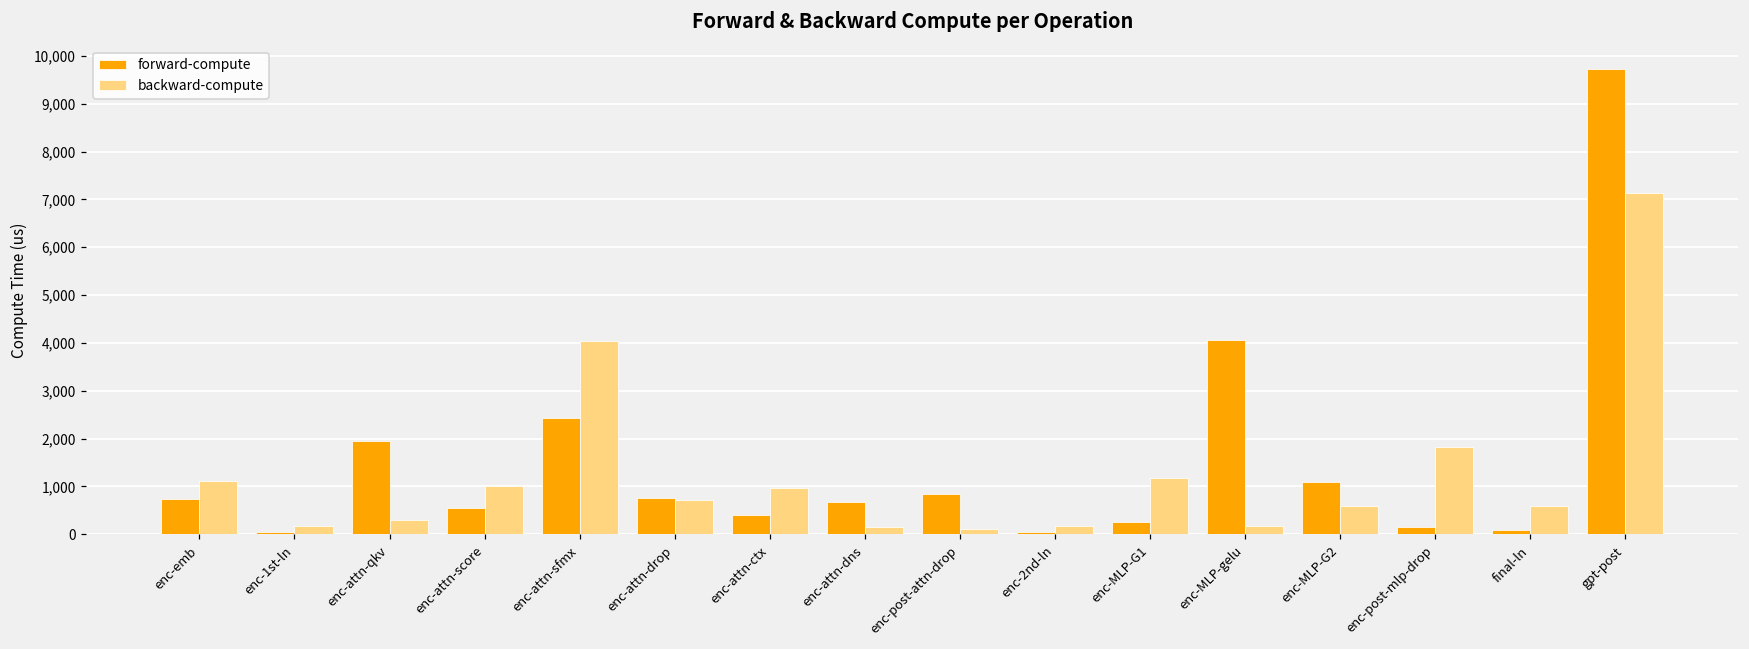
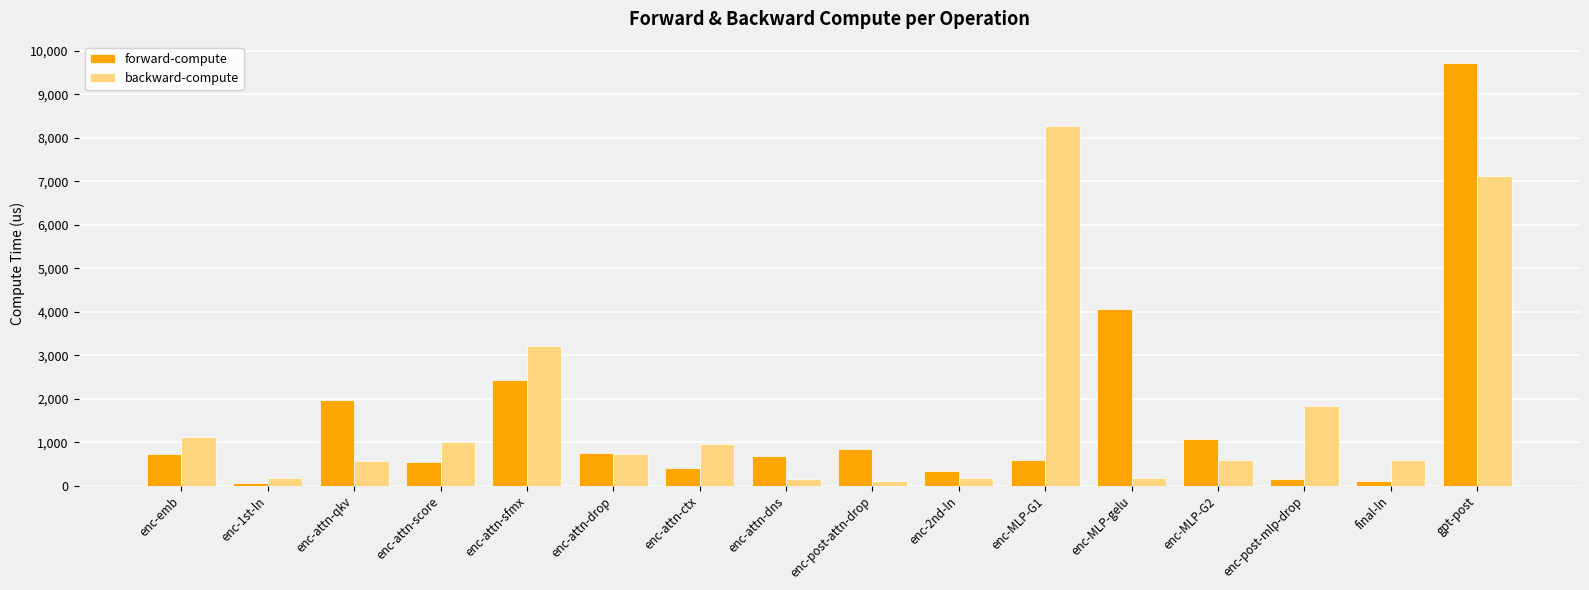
backward-compute, enc-attn-qkv: 300 -> 600
backward-compute, enc-attn-sfmx: 4,000 -> 3,200
forward-compute, enc-2nd-ln: 100 -> 300
forward-compute, enc-MLP-G1: 200 -> 600
backward-compute, enc-MLP-G1: 1,200 -> 8,300
